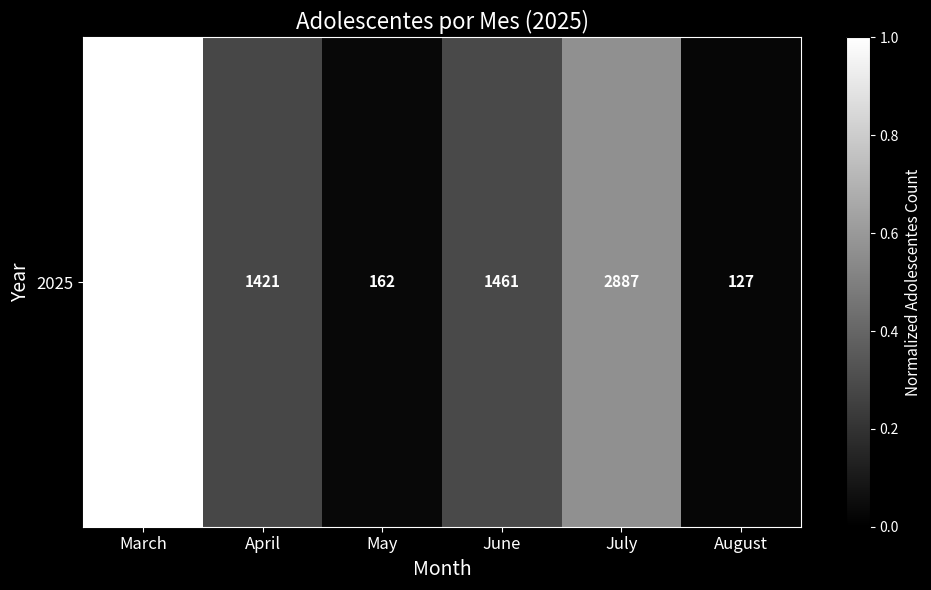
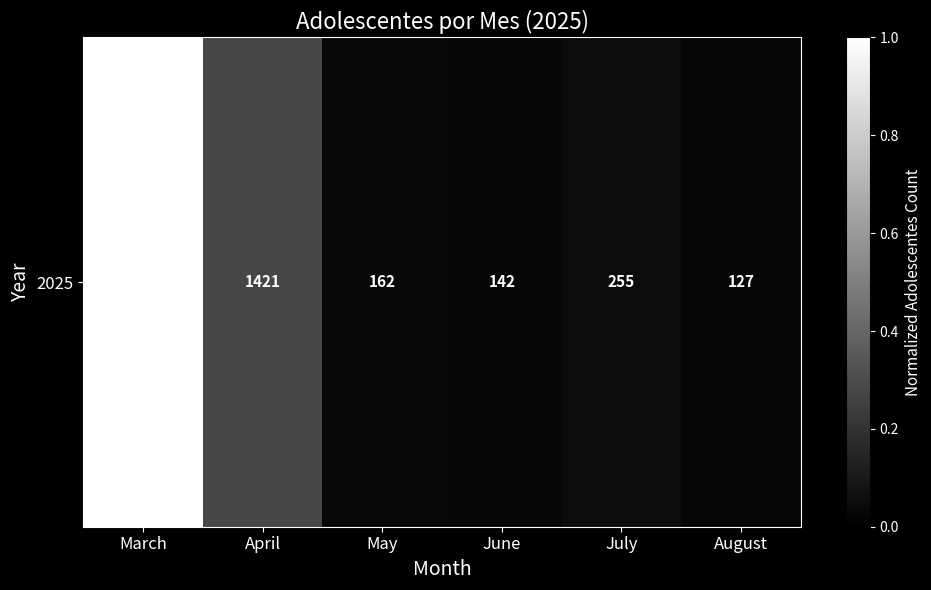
2025, June: 1461 -> 142
2025, July: 2887 -> 255
